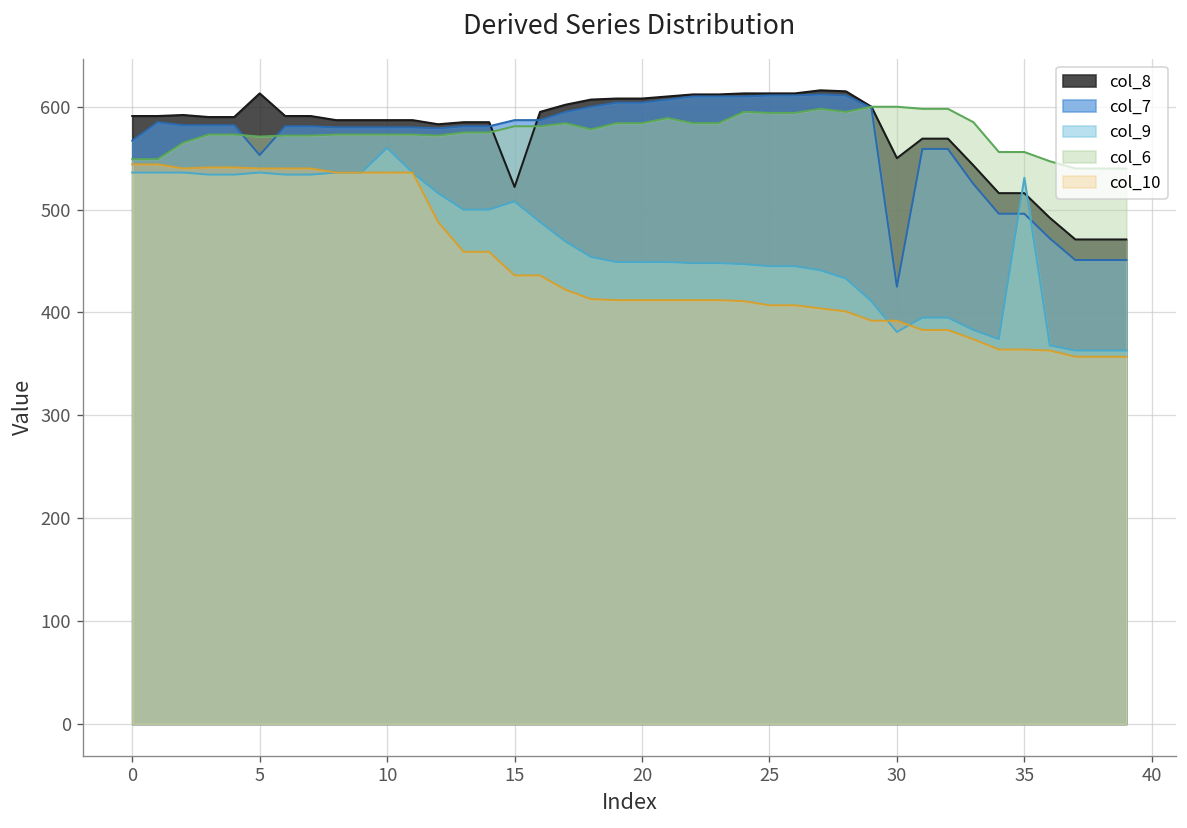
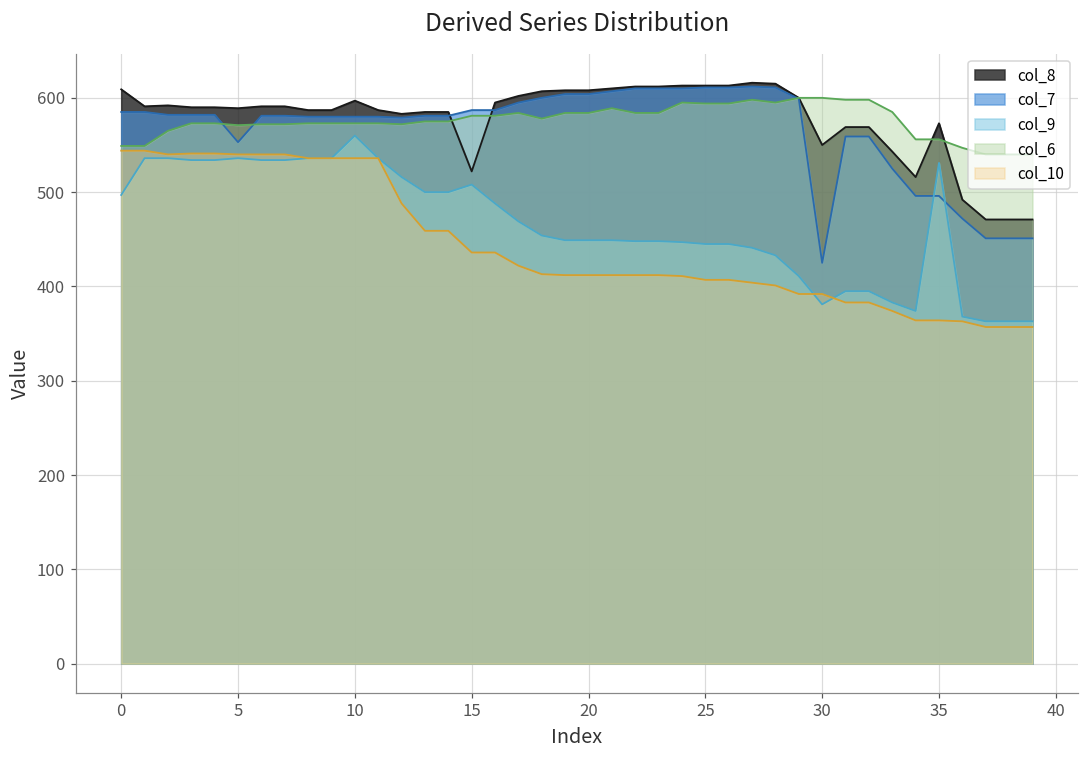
col_8, 0: 590 -> 610
col_7, 0: 570 -> 590
col_9, 0: 540 -> 500
col_8, 5: 610 -> 590
col_8, 10: 590 -> 600
col_8, 35: 520 -> 570
